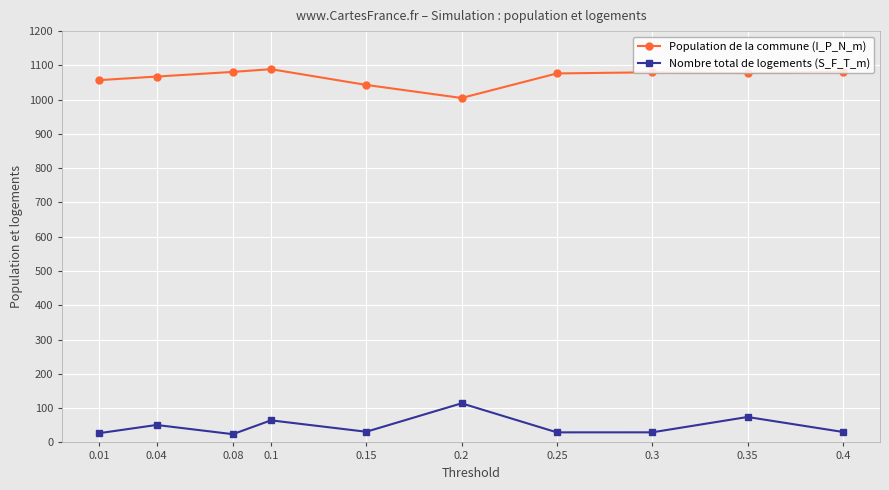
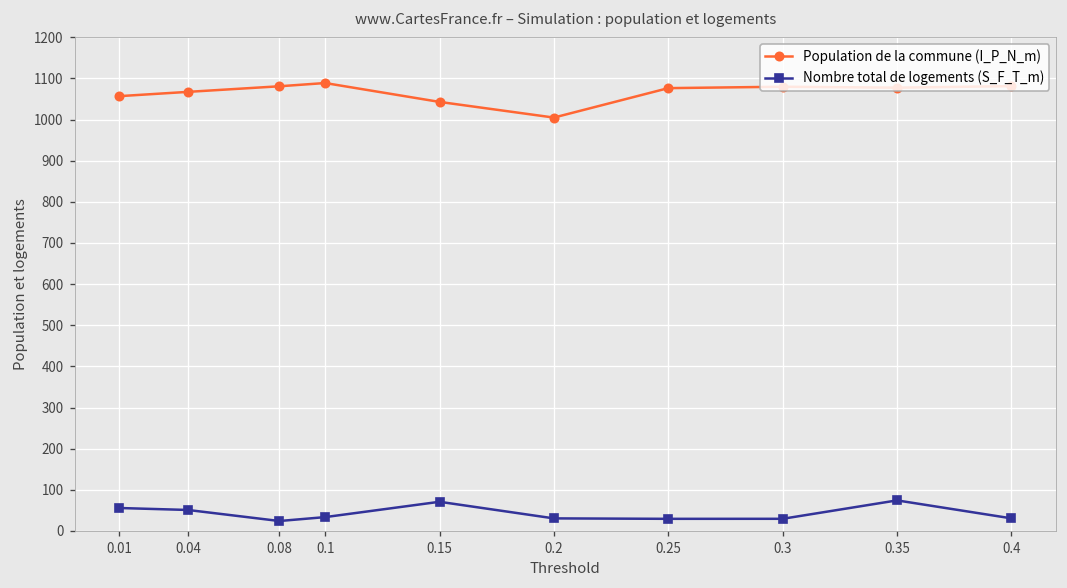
Nombre total de logements (S_F_T_m), 0.01: 30 -> 60
Nombre total de logements (S_F_T_m), 0.1: 60 -> 30
Nombre total de logements (S_F_T_m), 0.15: 30 -> 70
Nombre total de logements (S_F_T_m), 0.2: 110 -> 30
